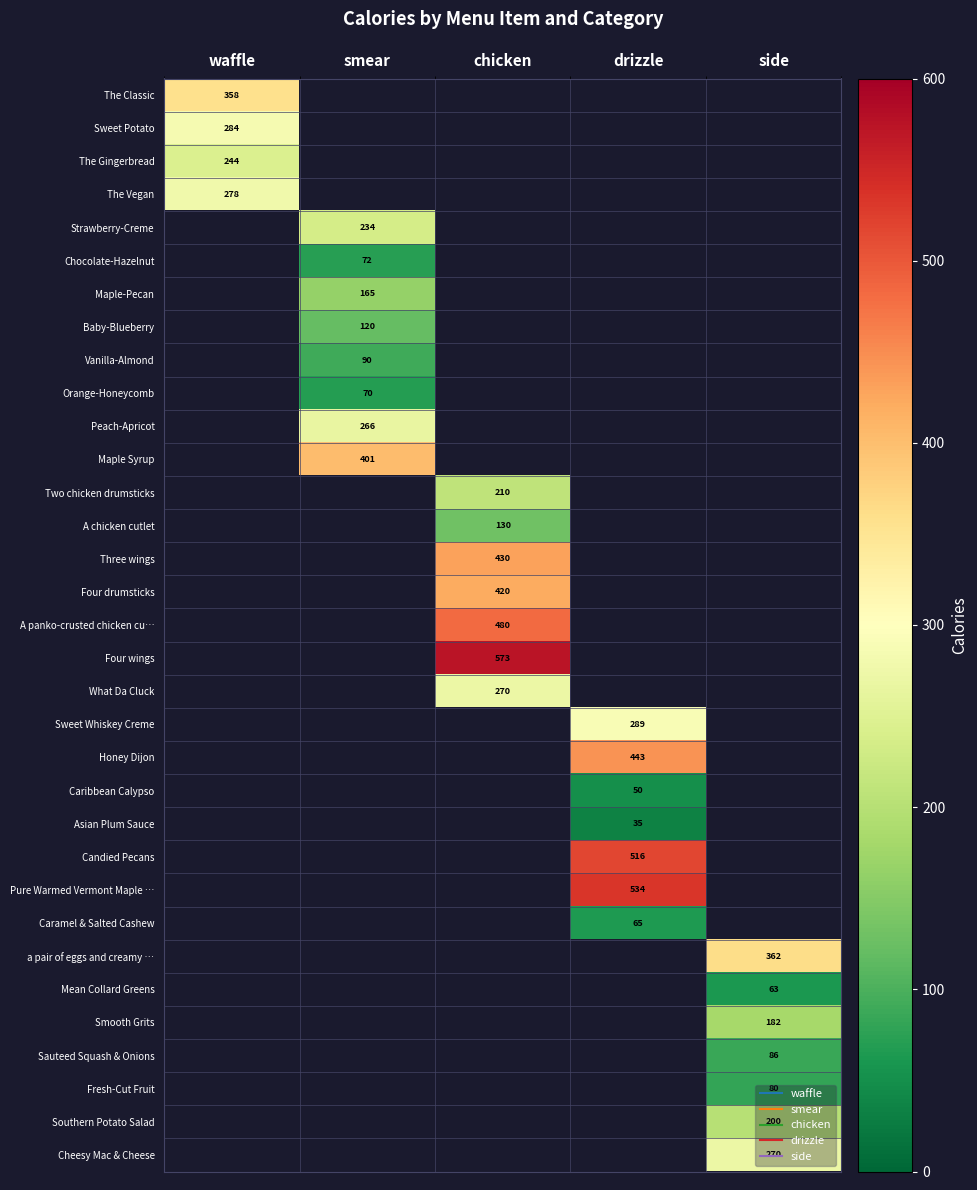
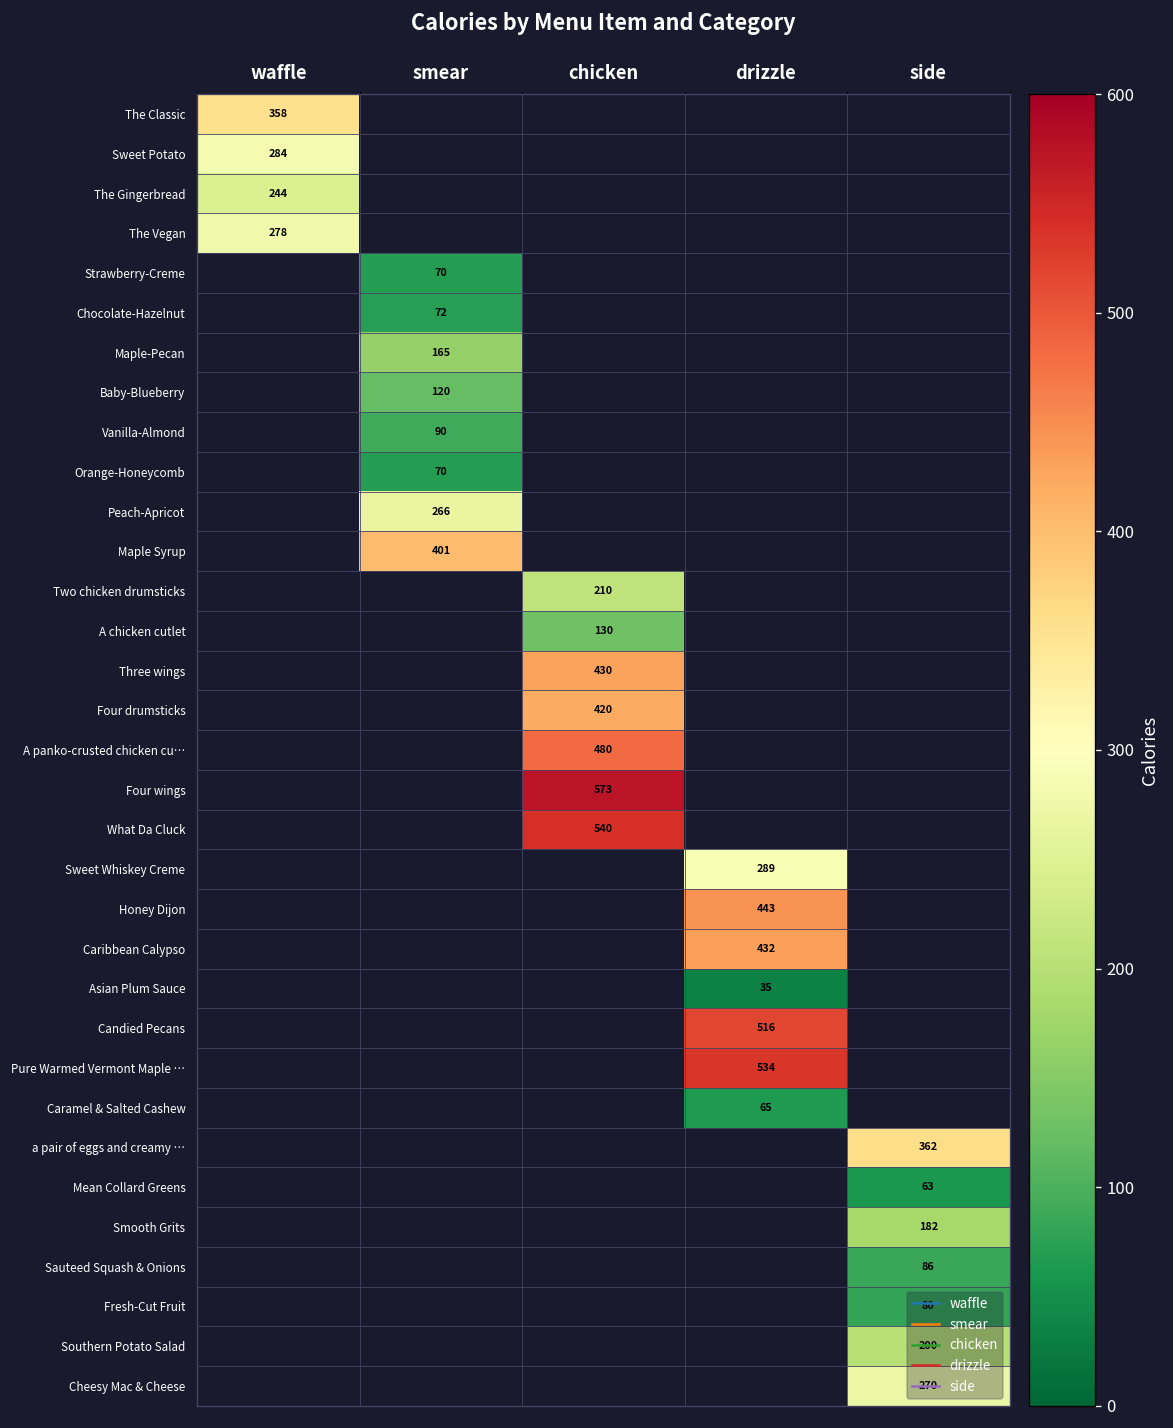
Strawberry-Creme, smear: 234 -> 70
What Da Cluck, chicken: 270 -> 540
Caribbean Calypso, drizzle: 50 -> 432
